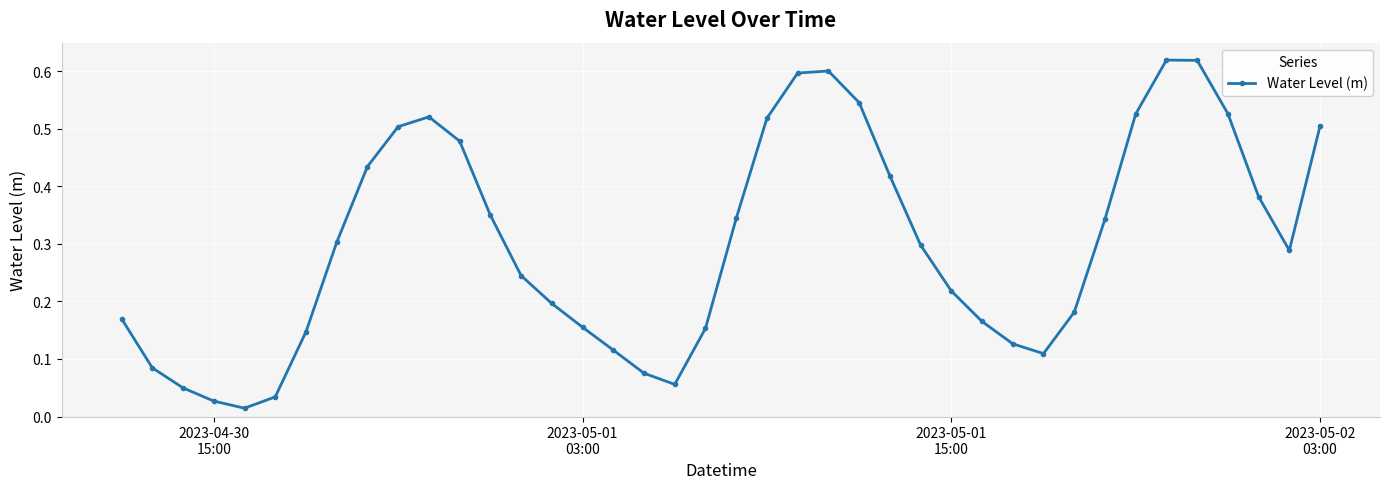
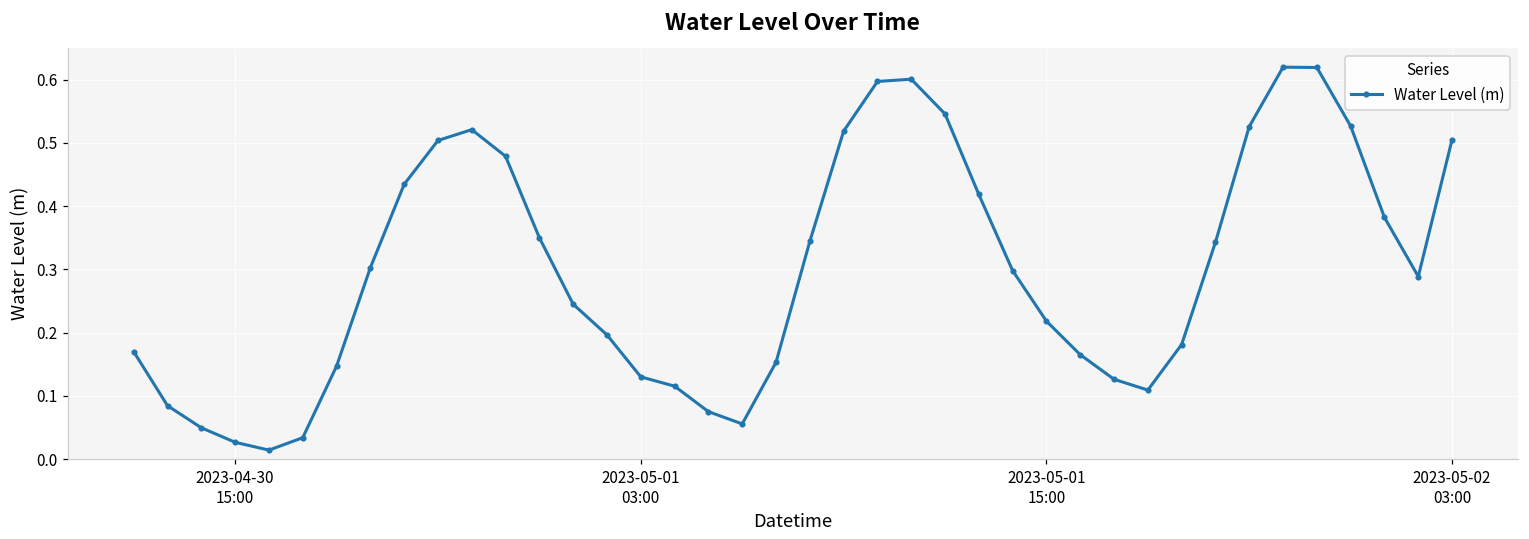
2023-05-01 03:00: 0.16 -> 0.13
